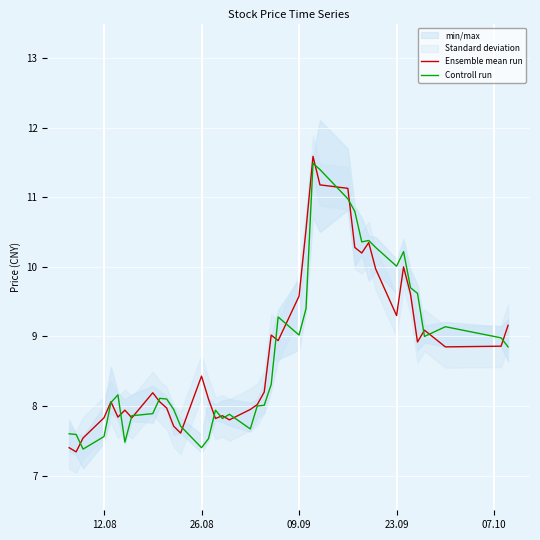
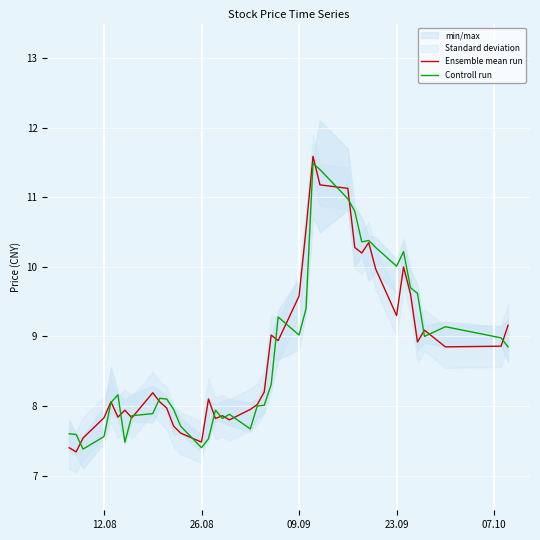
Ensemble mean run, 26.08: 8.4 -> 7.5
